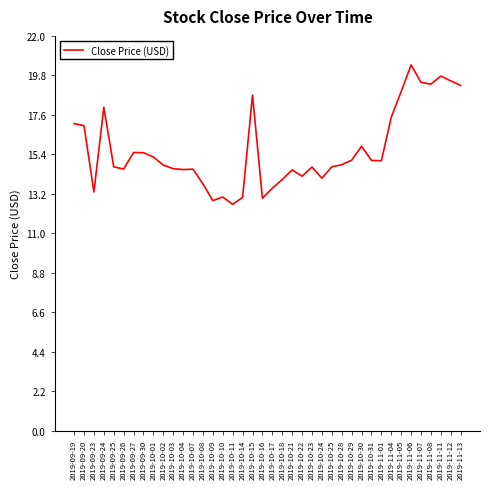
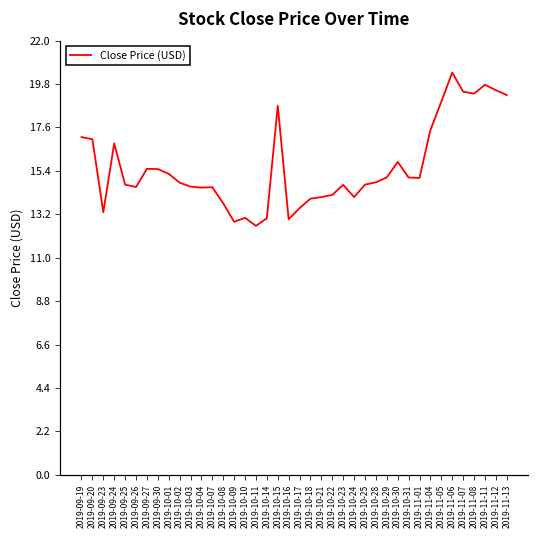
2019-09-24: 18.0 -> 16.8
2019-10-21: 14.5 -> 14.1
